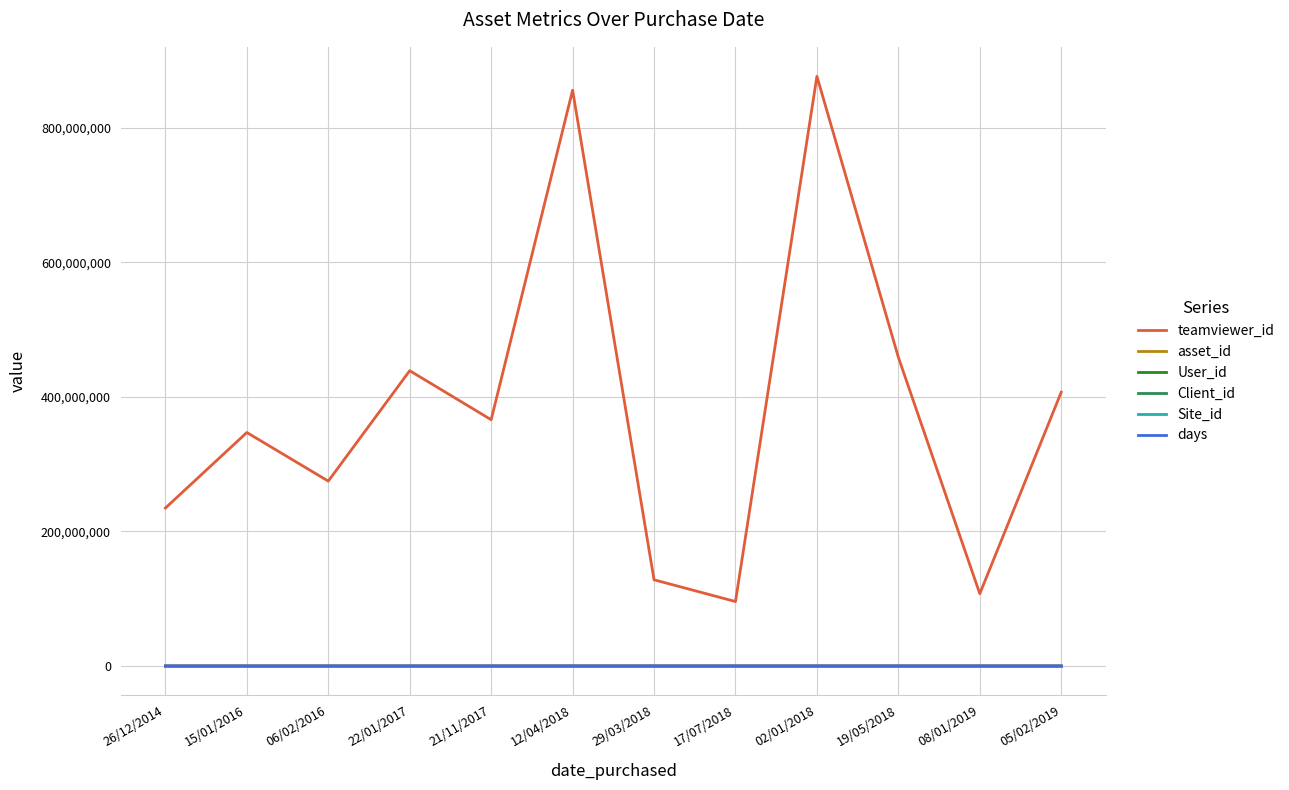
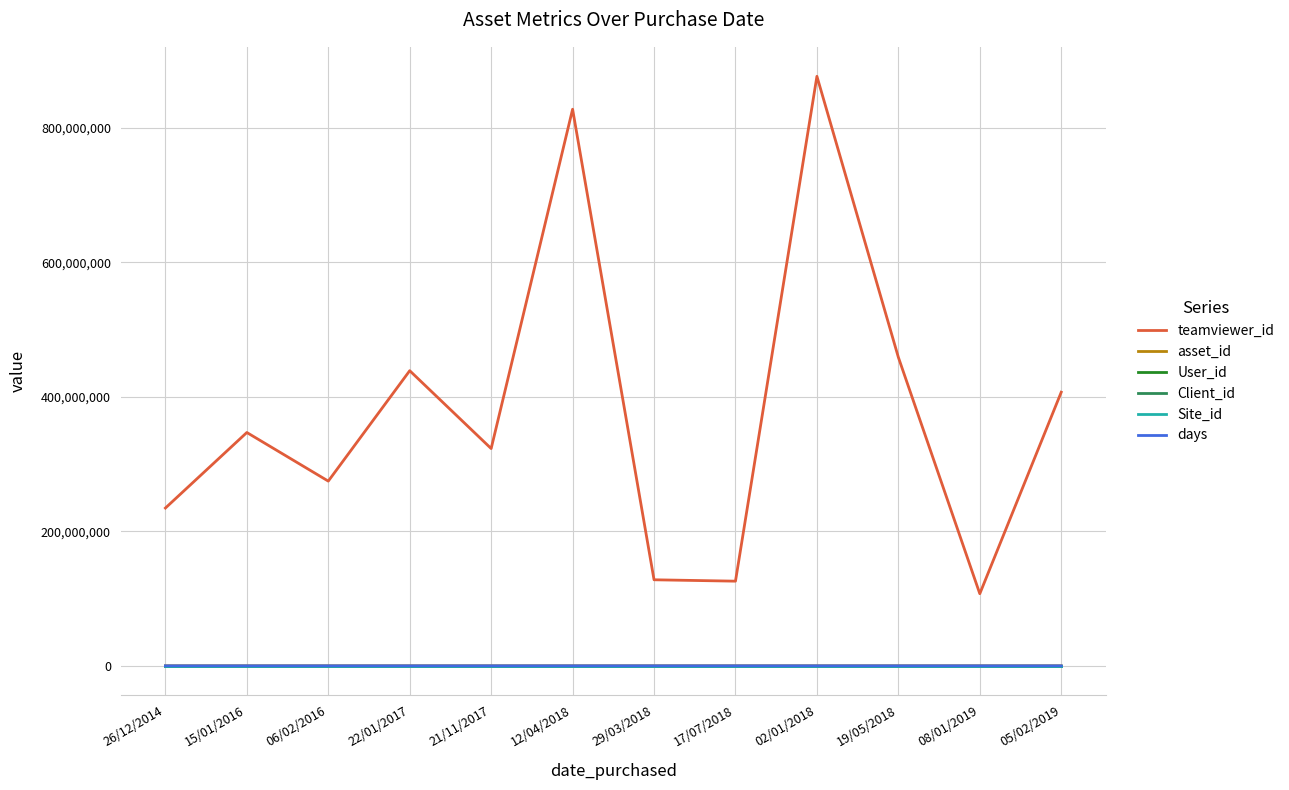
teamviewer_id, 21/11/2017: 370,000,000 -> 320,000,000
teamviewer_id, 12/04/2018: 860,000,000 -> 830,000,000
teamviewer_id, 17/07/2018: 100,000,000 -> 130,000,000
